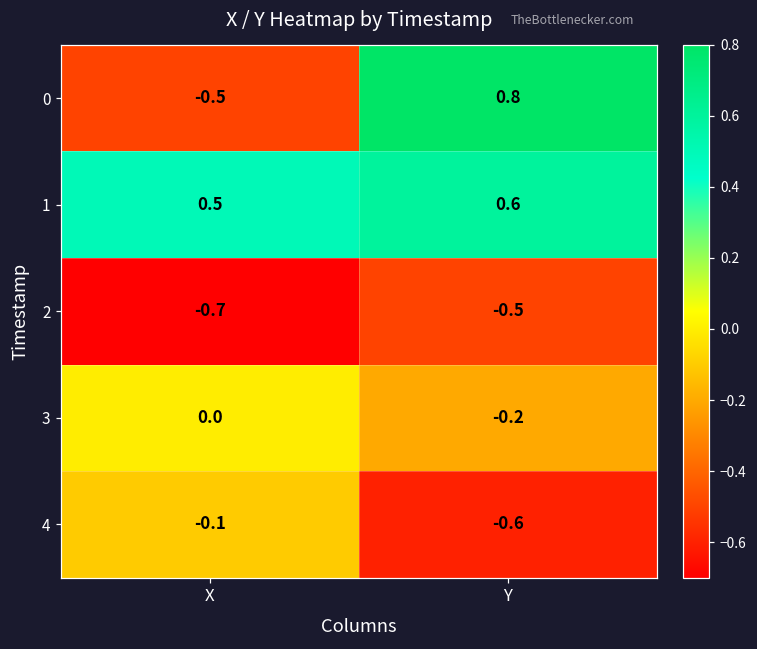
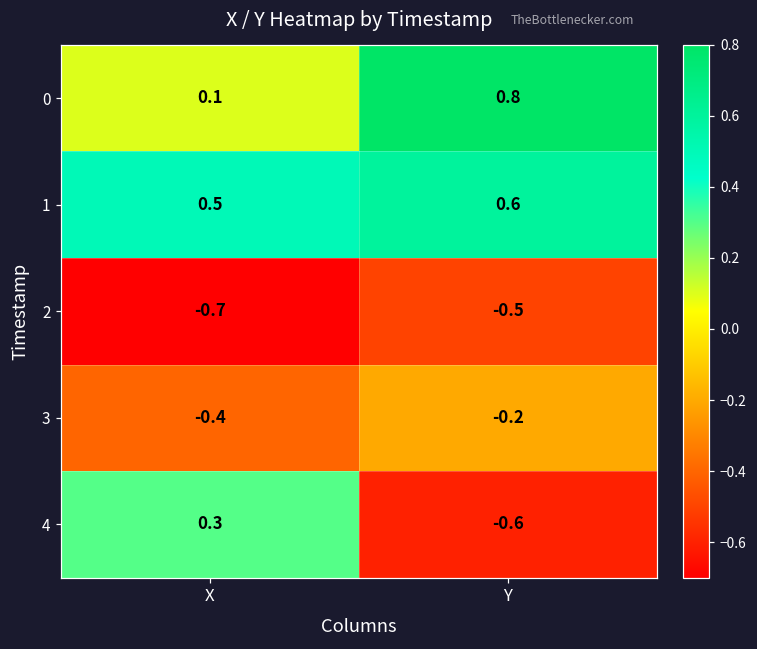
0, X: -0.5 -> 0.1
3, X: 0.0 -> -0.4
4, X: -0.1 -> 0.3
